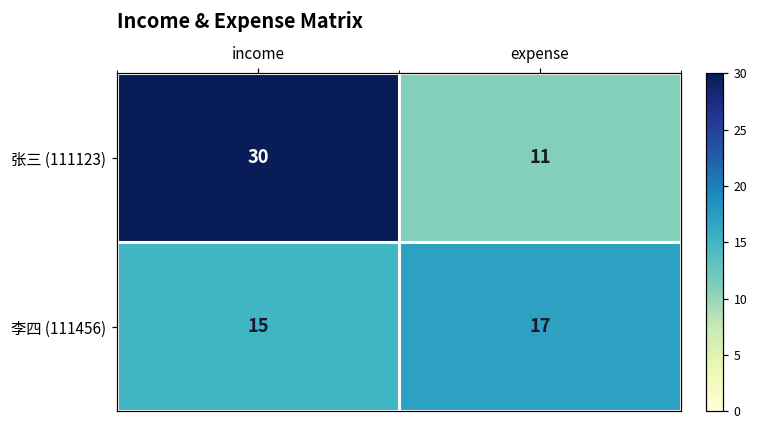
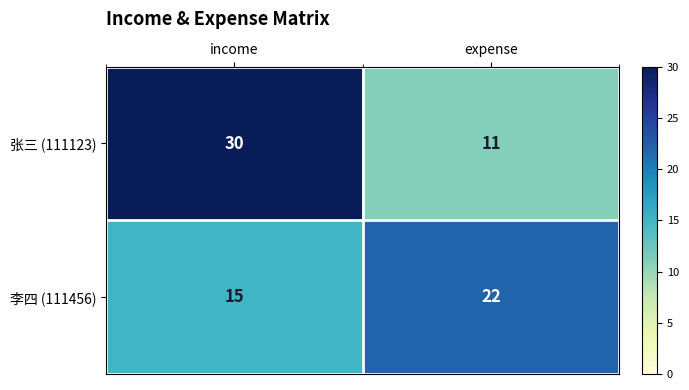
李四 (111456), expense: 17 -> 22
